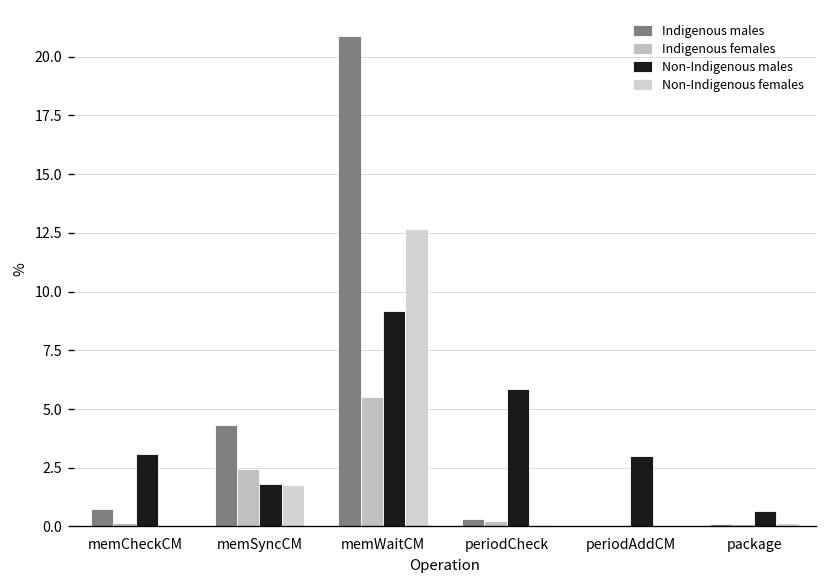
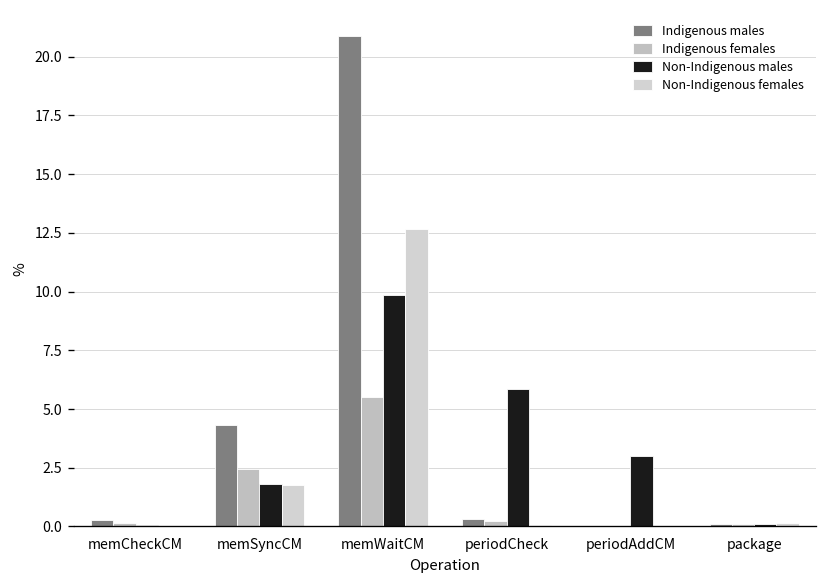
Indigenous males, memCheckCM: 0.7 -> 0.3
Non-Indigenous males, memCheckCM: 3.1 -> 0.1
Non-Indigenous males, memWaitCM: 9.2 -> 9.9
Non-Indigenous males, package: 0.7 -> 0.1
